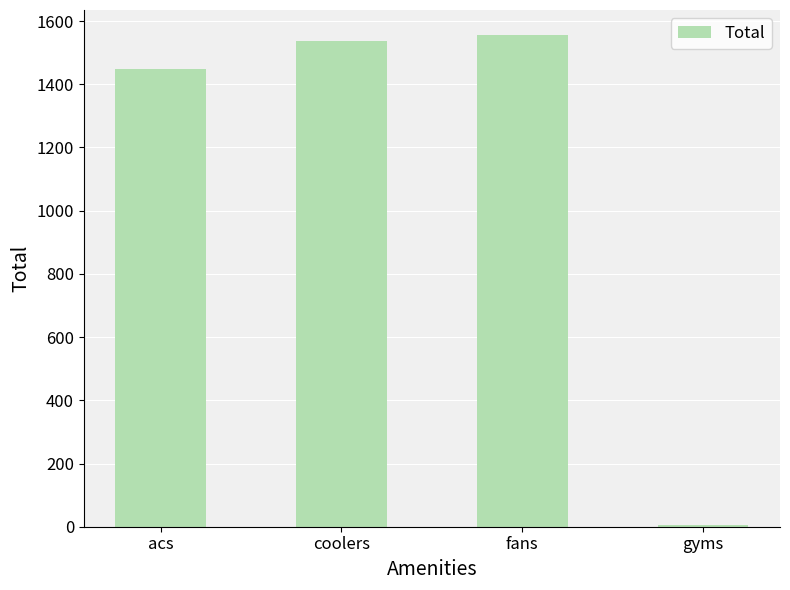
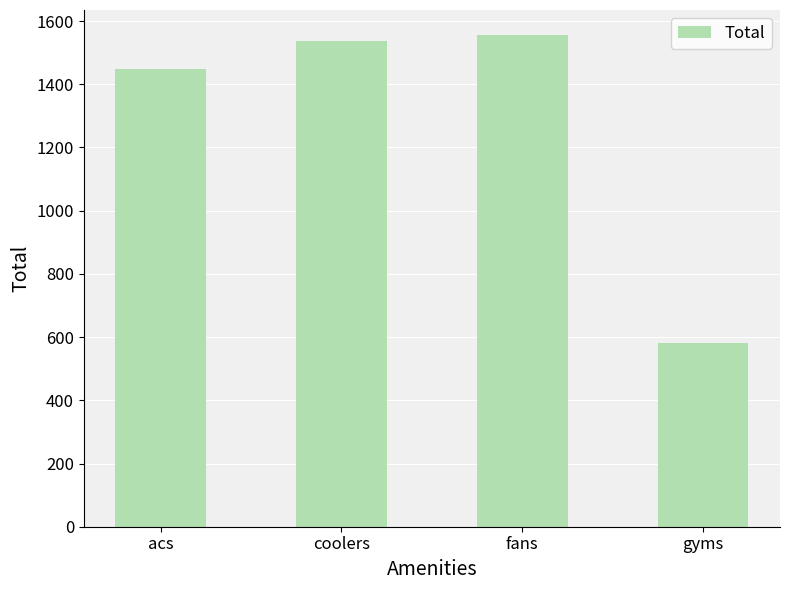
gyms: 10 -> 580
